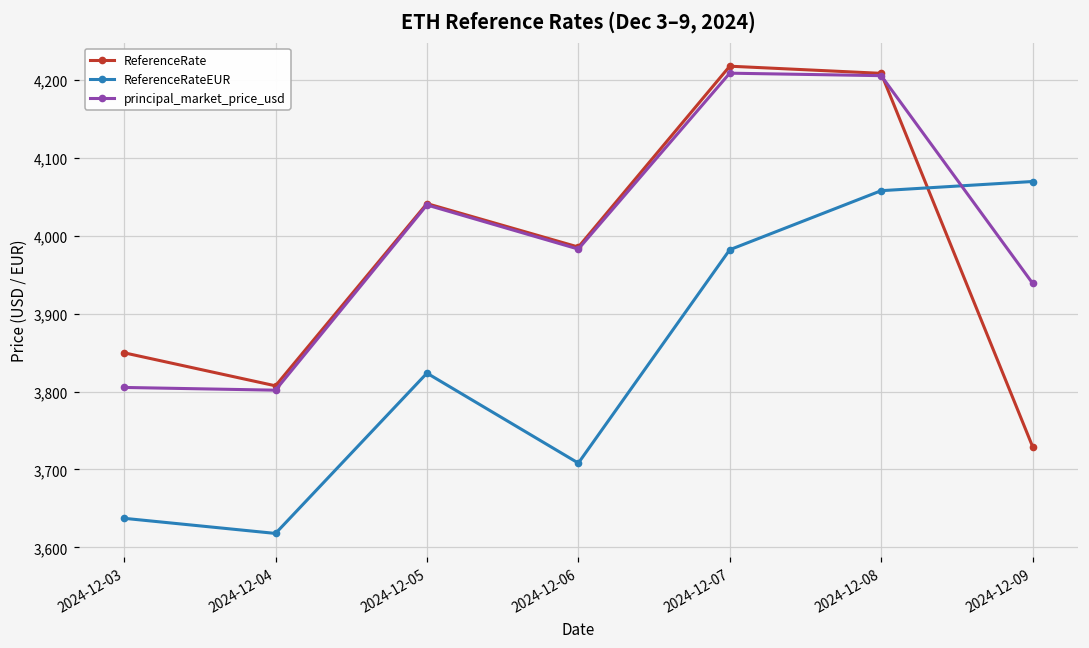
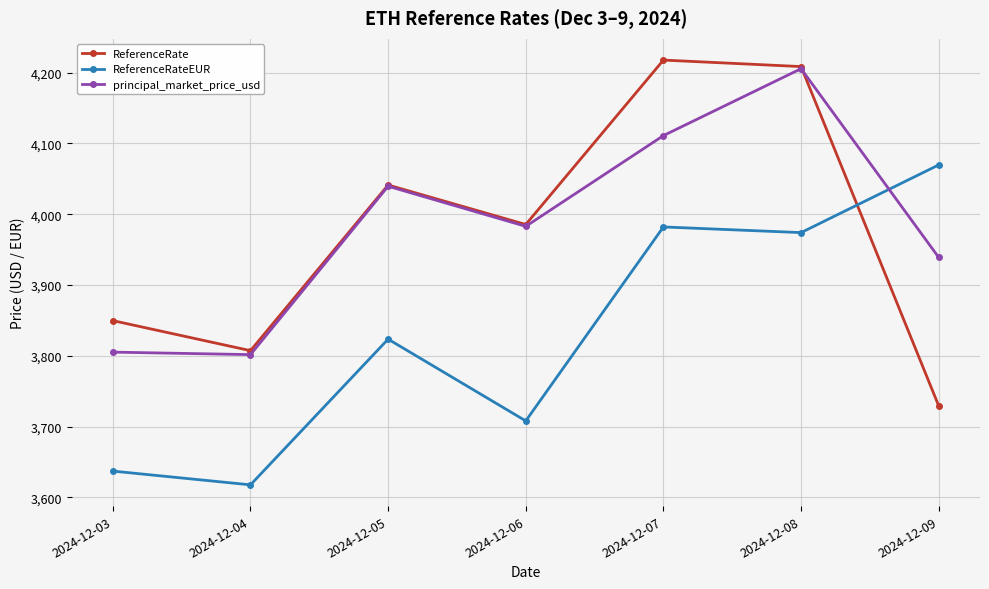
principal_market_price_usd, 2024-12-07: 4,210 -> 4,110
ReferenceRateEUR, 2024-12-08: 4,060 -> 3,970
